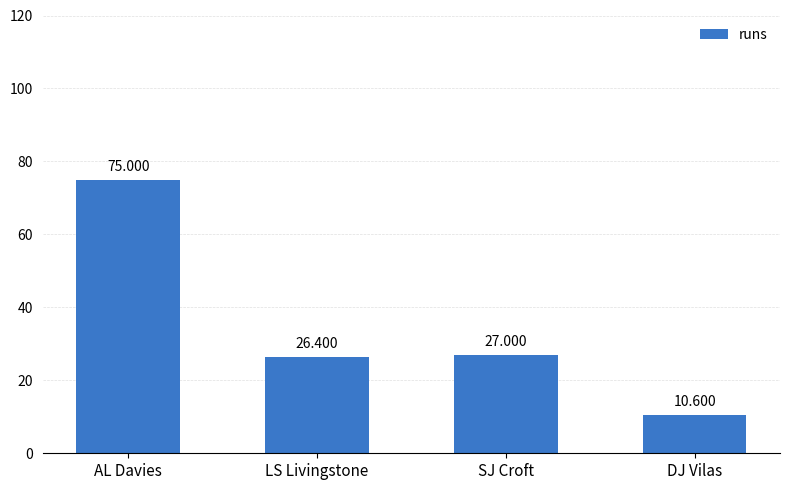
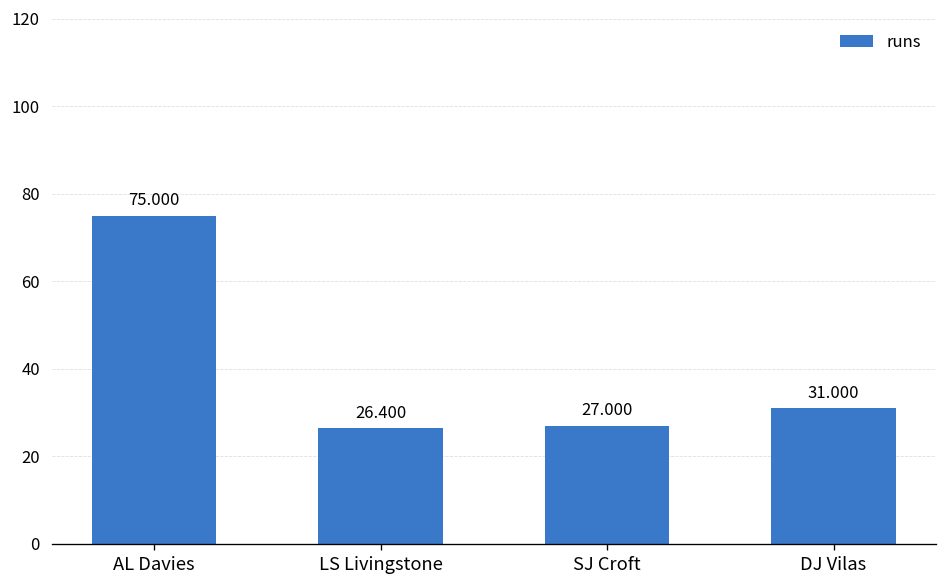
DJ Vilas: 10.600 -> 31.000
